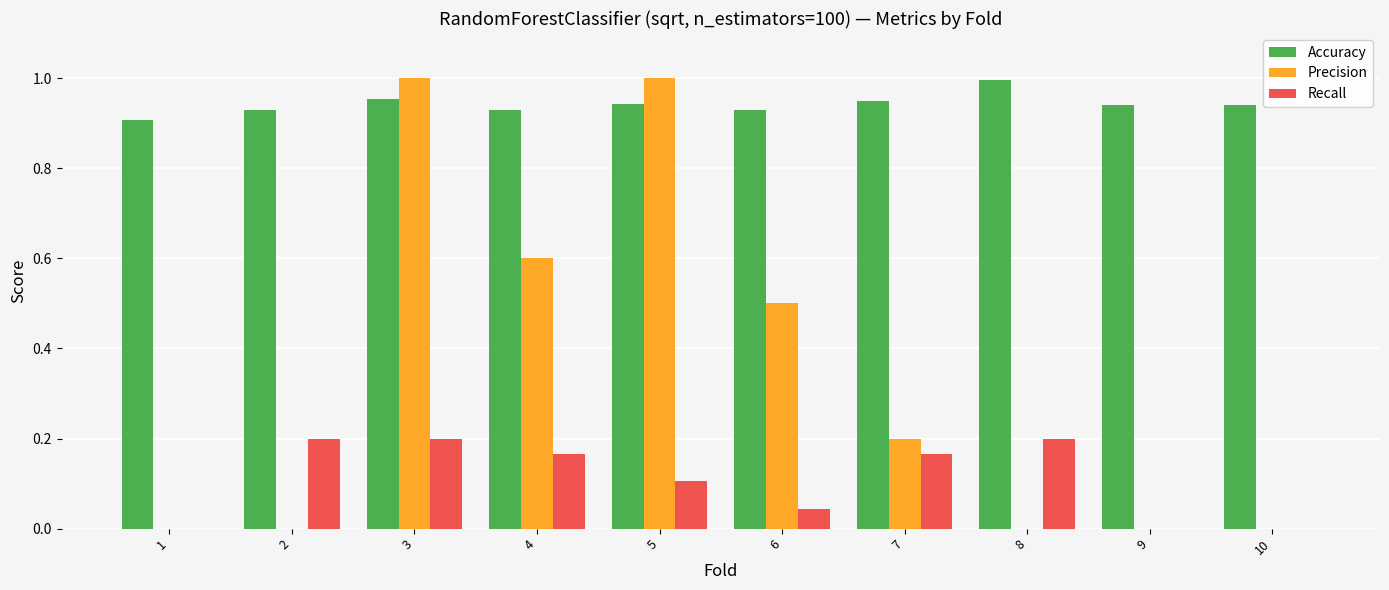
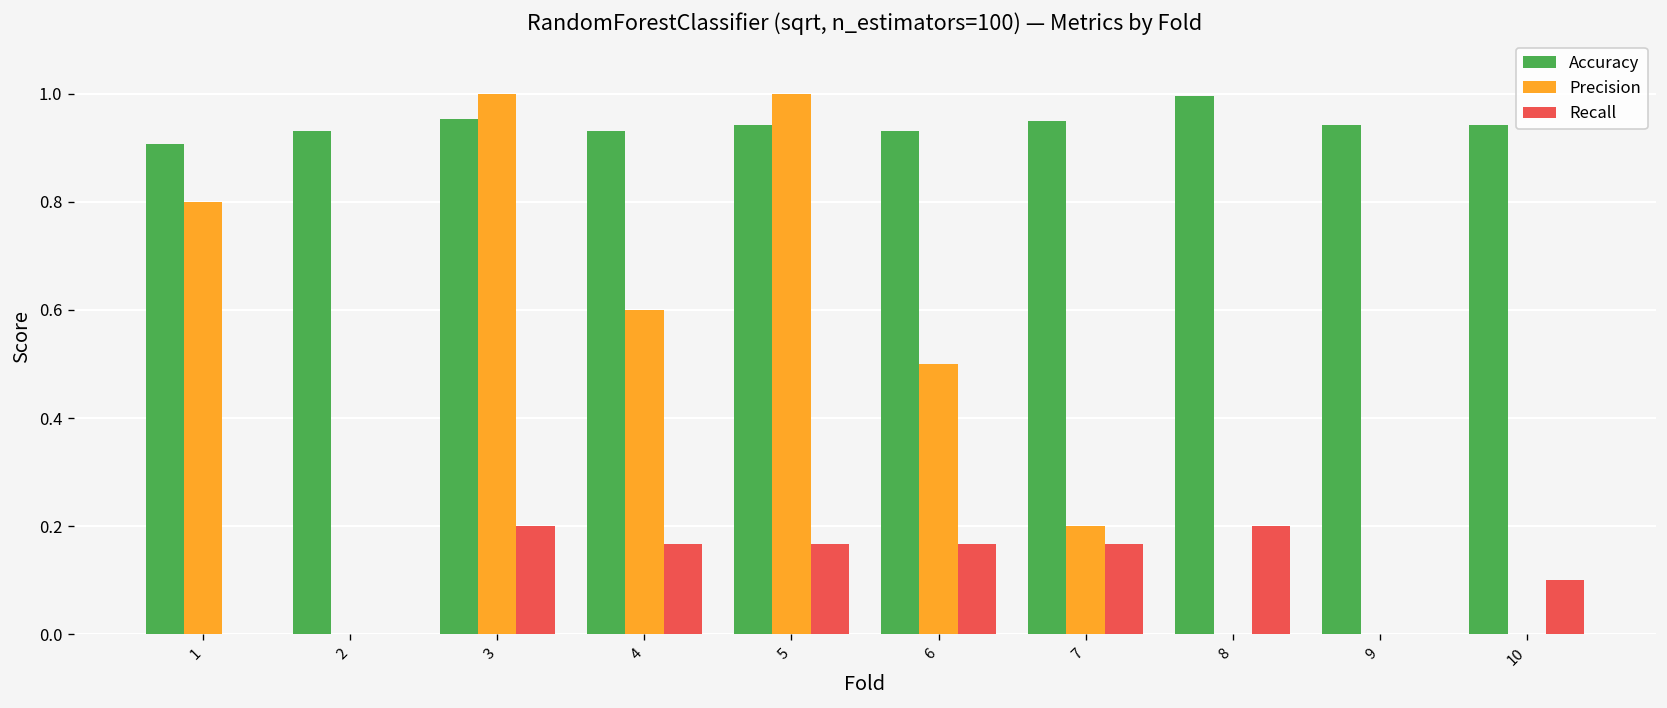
Precision, 1: 0.0 -> 0.8
Recall, 2: 0.2 -> 0.0
Recall, 5: 0.11 -> 0.17
Recall, 6: 0.04 -> 0.17
Recall, 10: 0.0 -> 0.1
